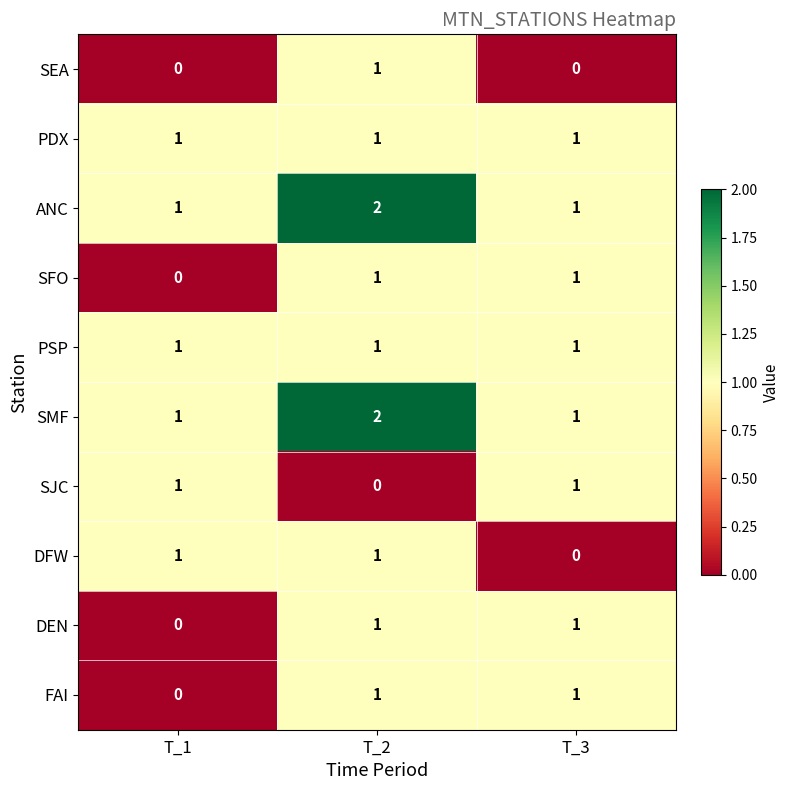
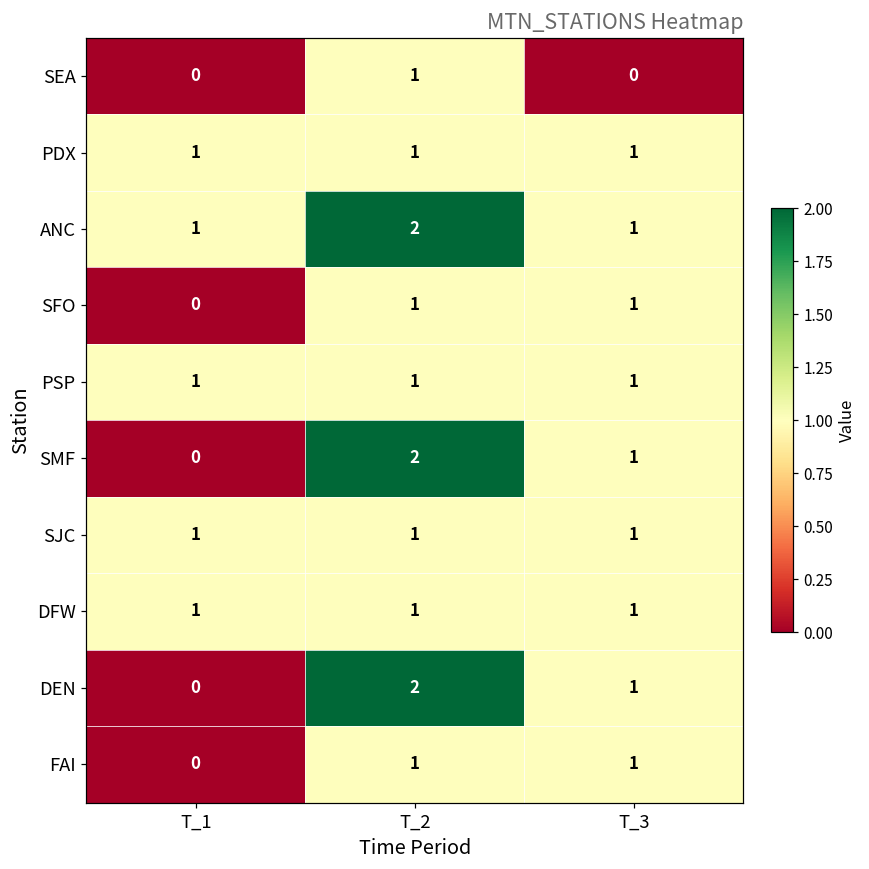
SMF, T_1: 1 -> 0
SJC, T_2: 0 -> 1
DFW, T_3: 0 -> 1
DEN, T_2: 1 -> 2
